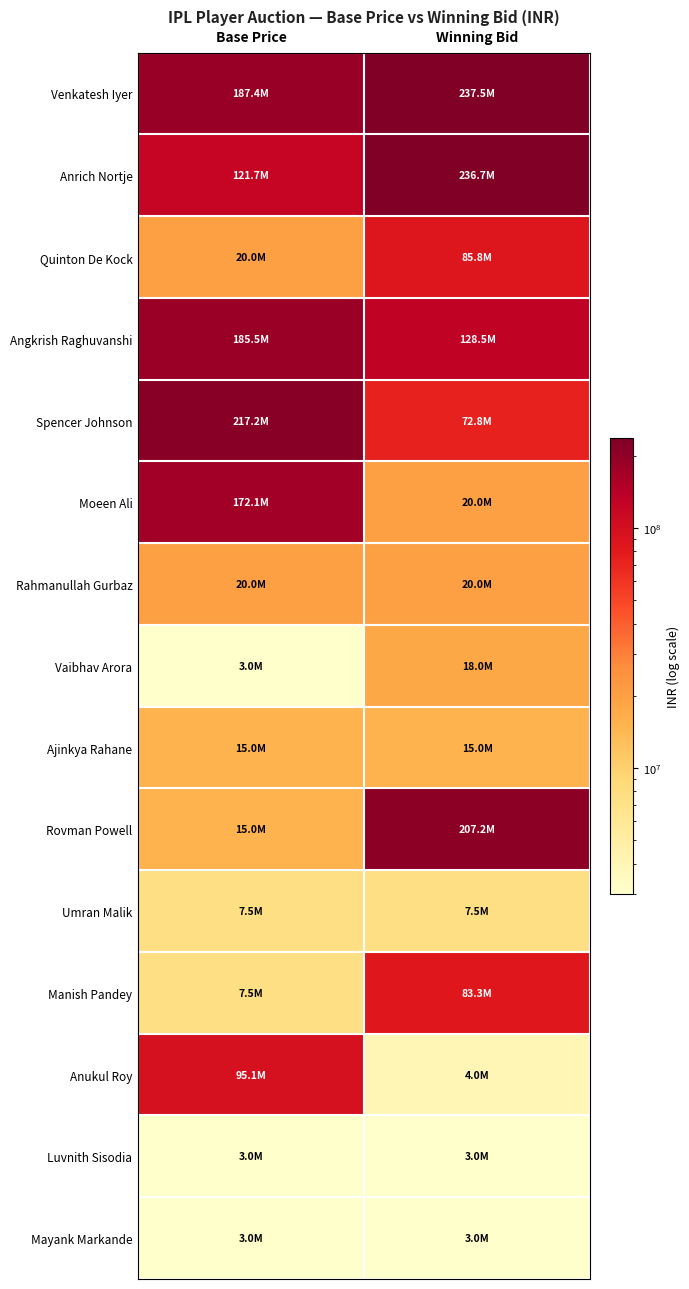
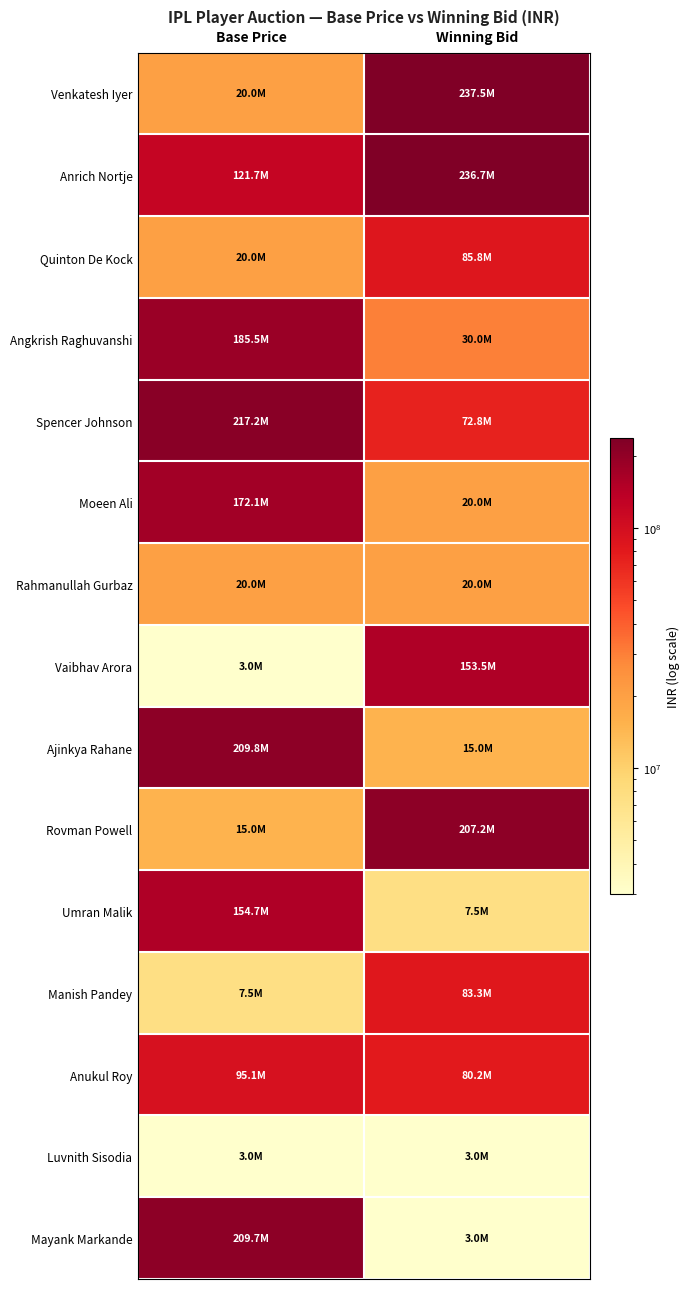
Venkatesh Iyer, Base Price: 187.4M -> 20.0M
Angkrish Raghuvanshi, Winning Bid: 128.5M -> 30.0M
Vaibhav Arora, Winning Bid: 18.0M -> 153.5M
Ajinkya Rahane, Base Price: 15.0M -> 209.8M
Umran Malik, Base Price: 7.5M -> 154.7M
Anukul Roy, Winning Bid: 4.0M -> 80.2M
Mayank Markande, Base Price: 3.0M -> 209.7M
